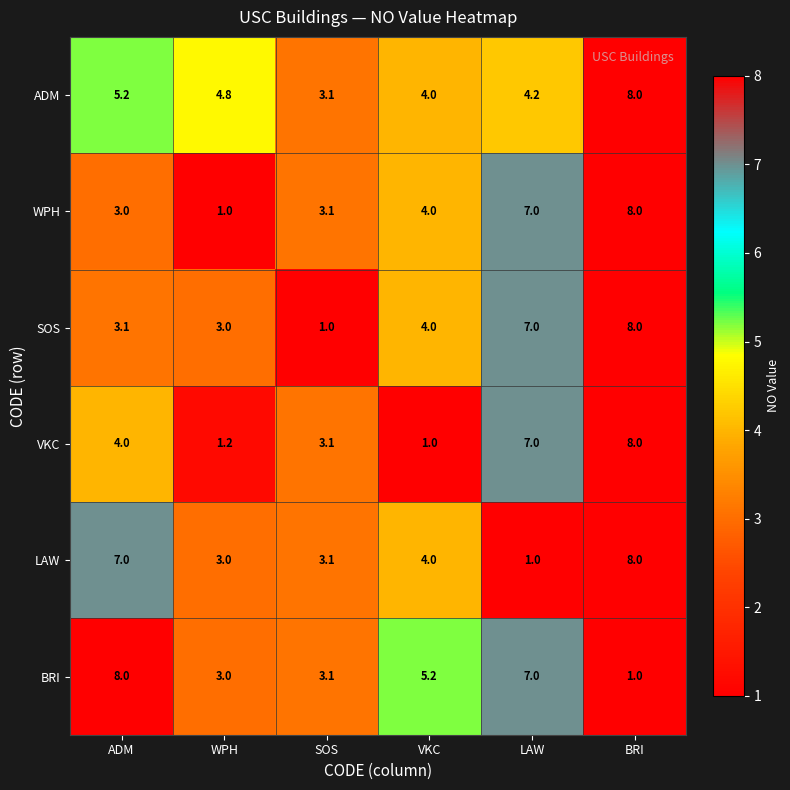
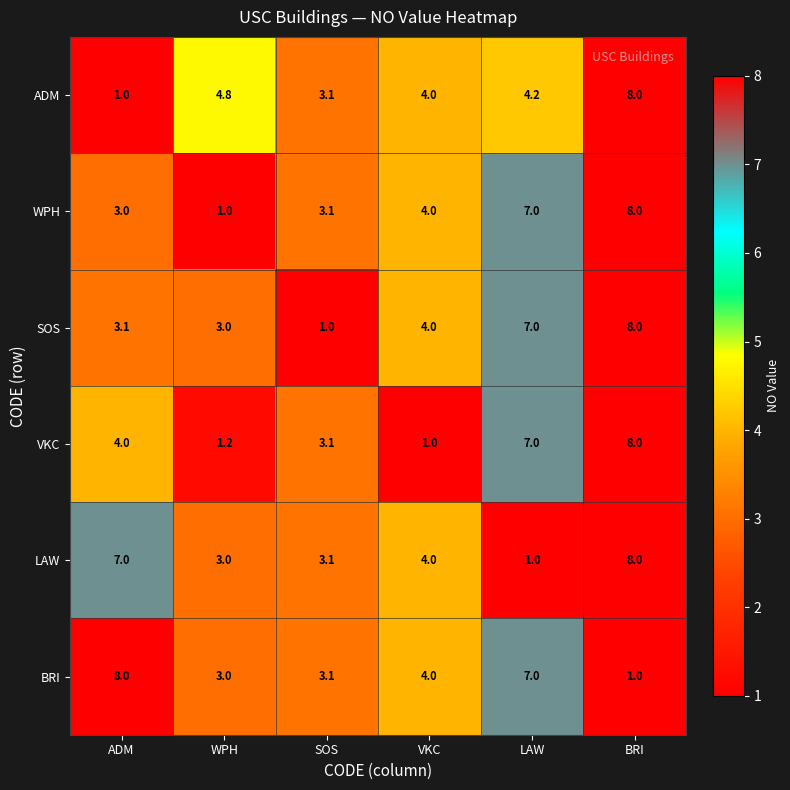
ADM, ADM: 5.2 -> 1.0
BRI, VKC: 5.2 -> 4.0
